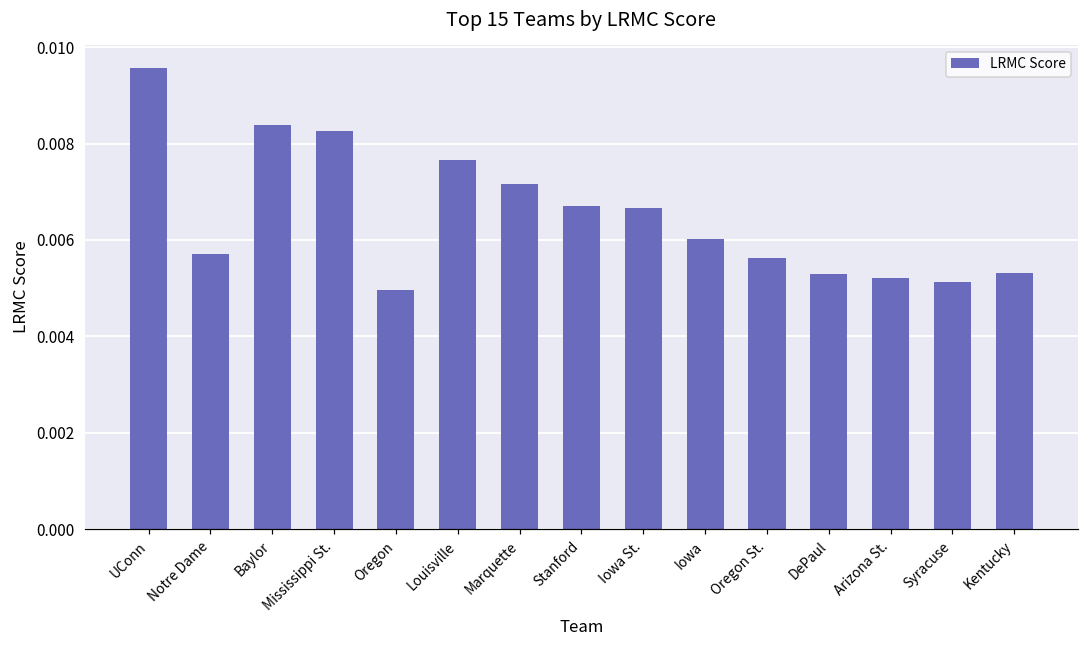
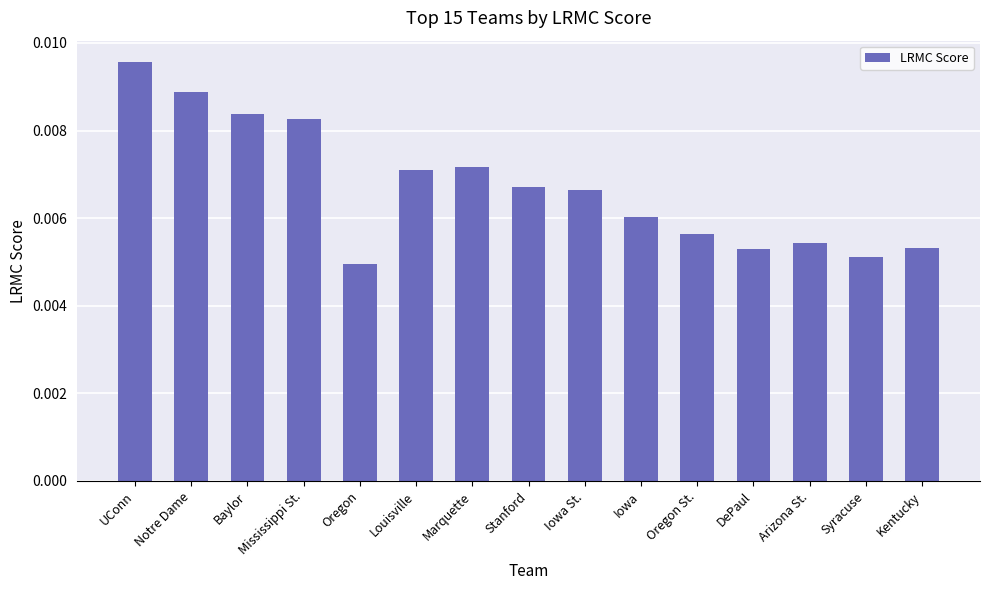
Notre Dame: 0.0057 -> 0.0089
Louisville: 0.0077 -> 0.0071
Arizona St.: 0.0052 -> 0.0054
